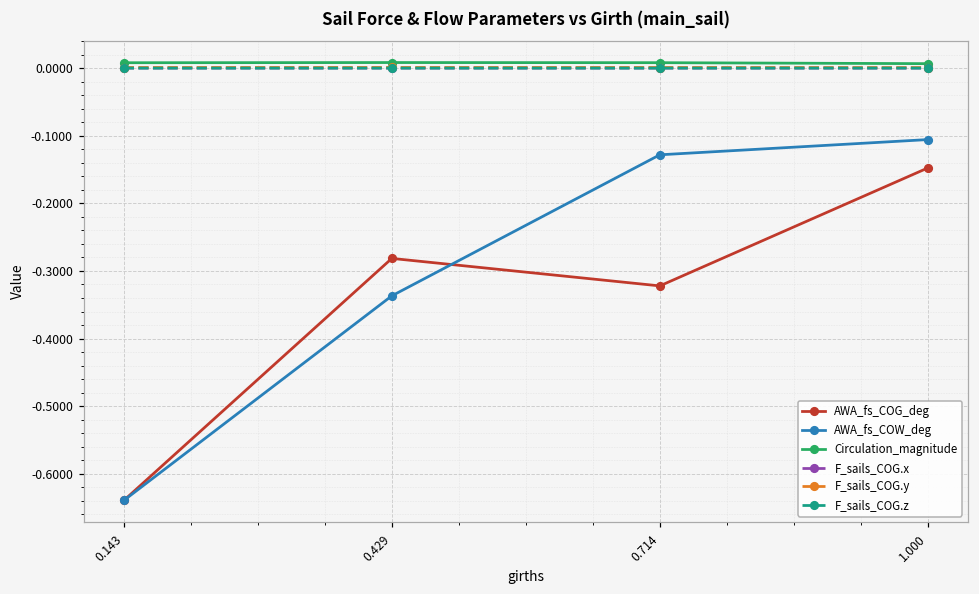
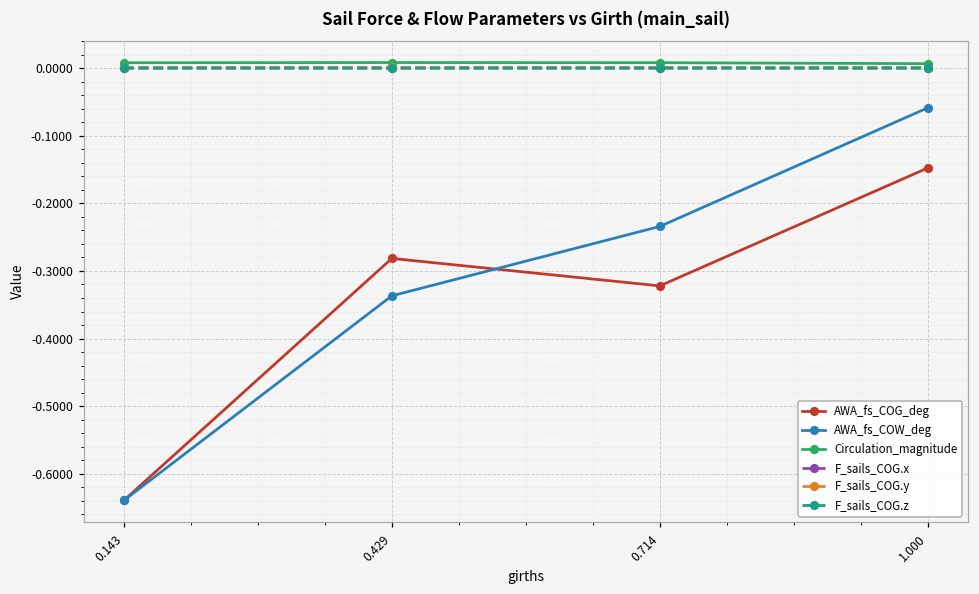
AWA_fs_COW_deg, 0.714: -0.13 -> -0.23
AWA_fs_COW_deg, 1.000: -0.11 -> -0.06
